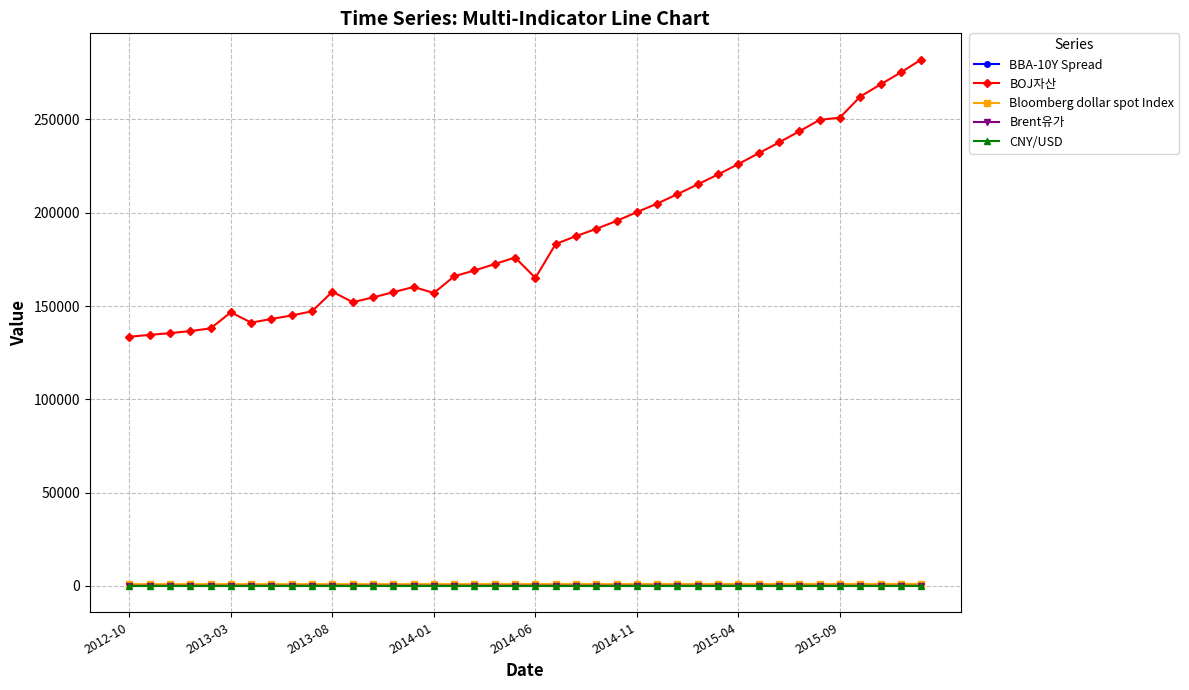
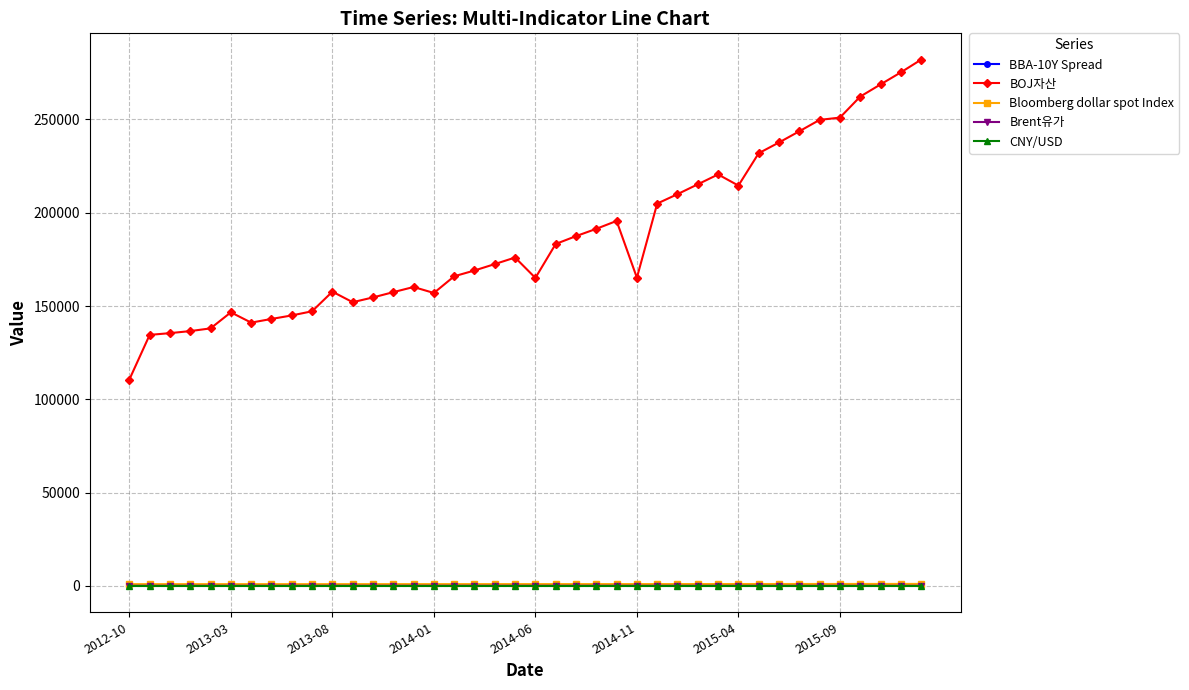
BOJ자산, 2012-10: 134000 -> 111000
BOJ자산, 2014-11: 200000 -> 165000
BOJ자산, 2015-04: 226000 -> 215000
